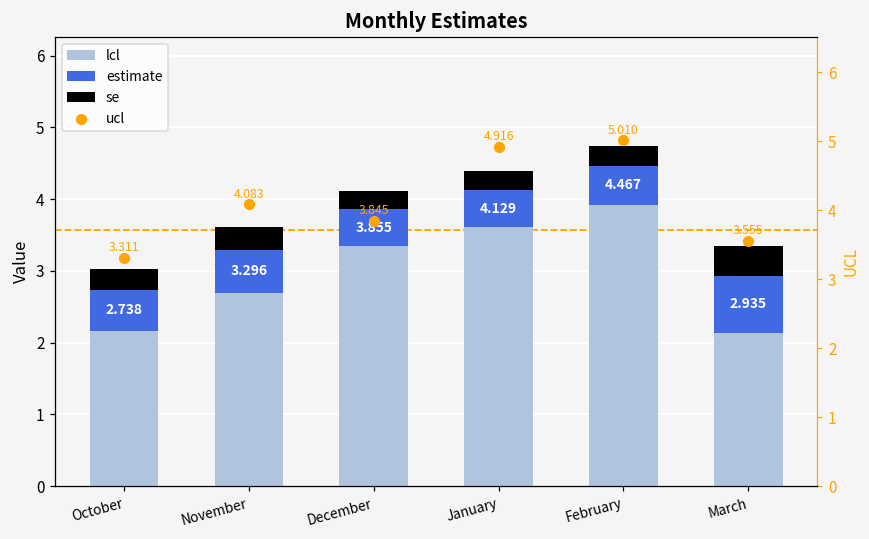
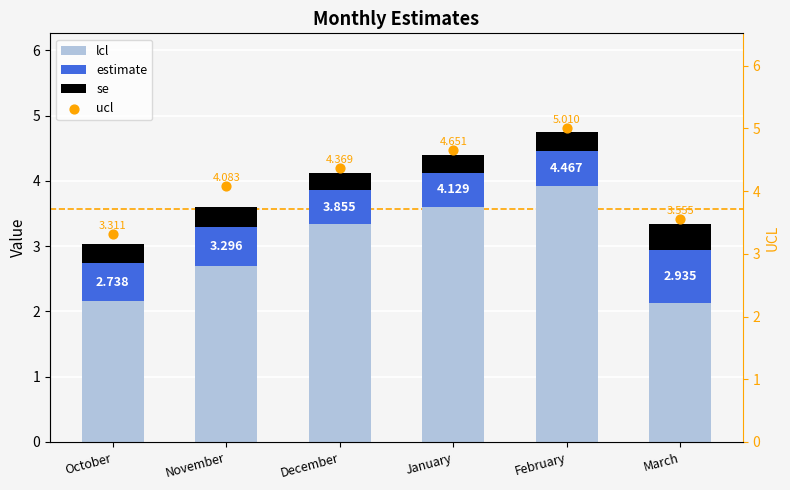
ucl, December: 3.845 -> 4.369
ucl, January: 4.916 -> 4.651
